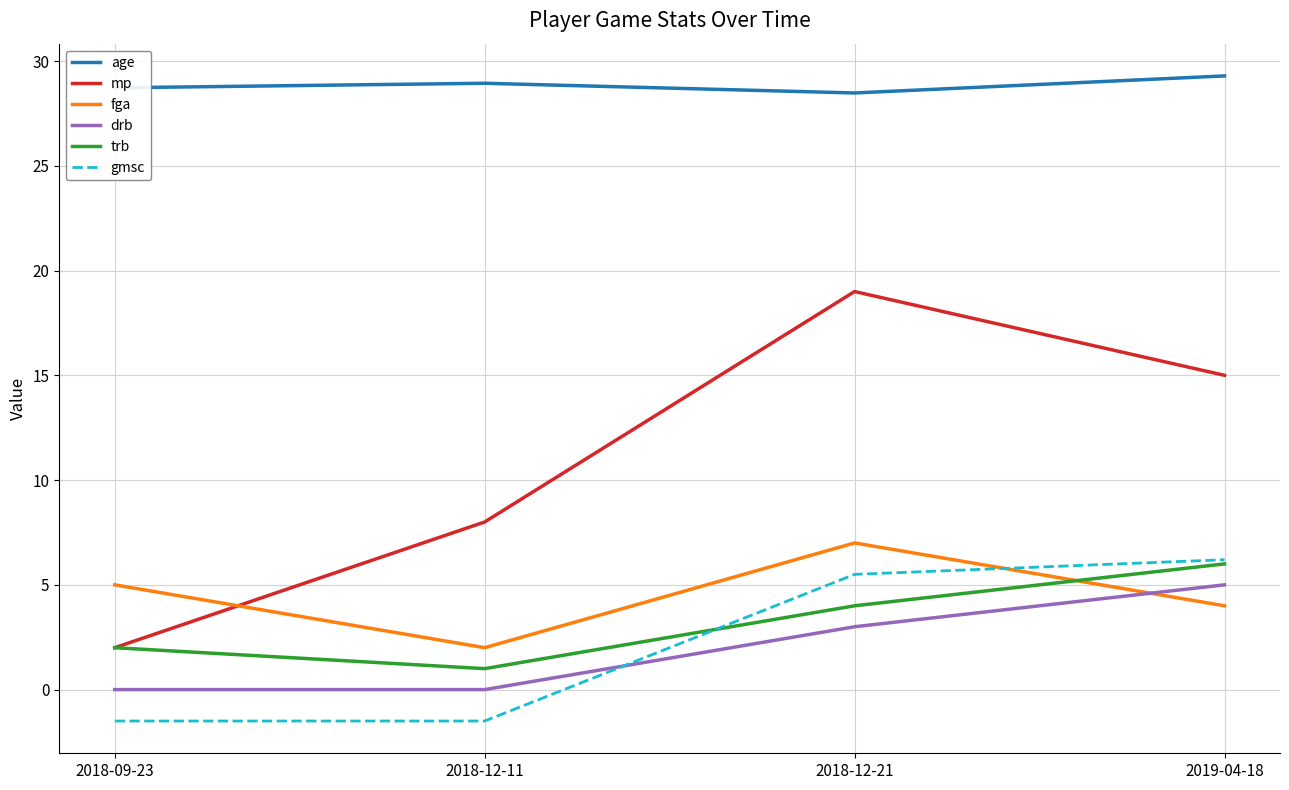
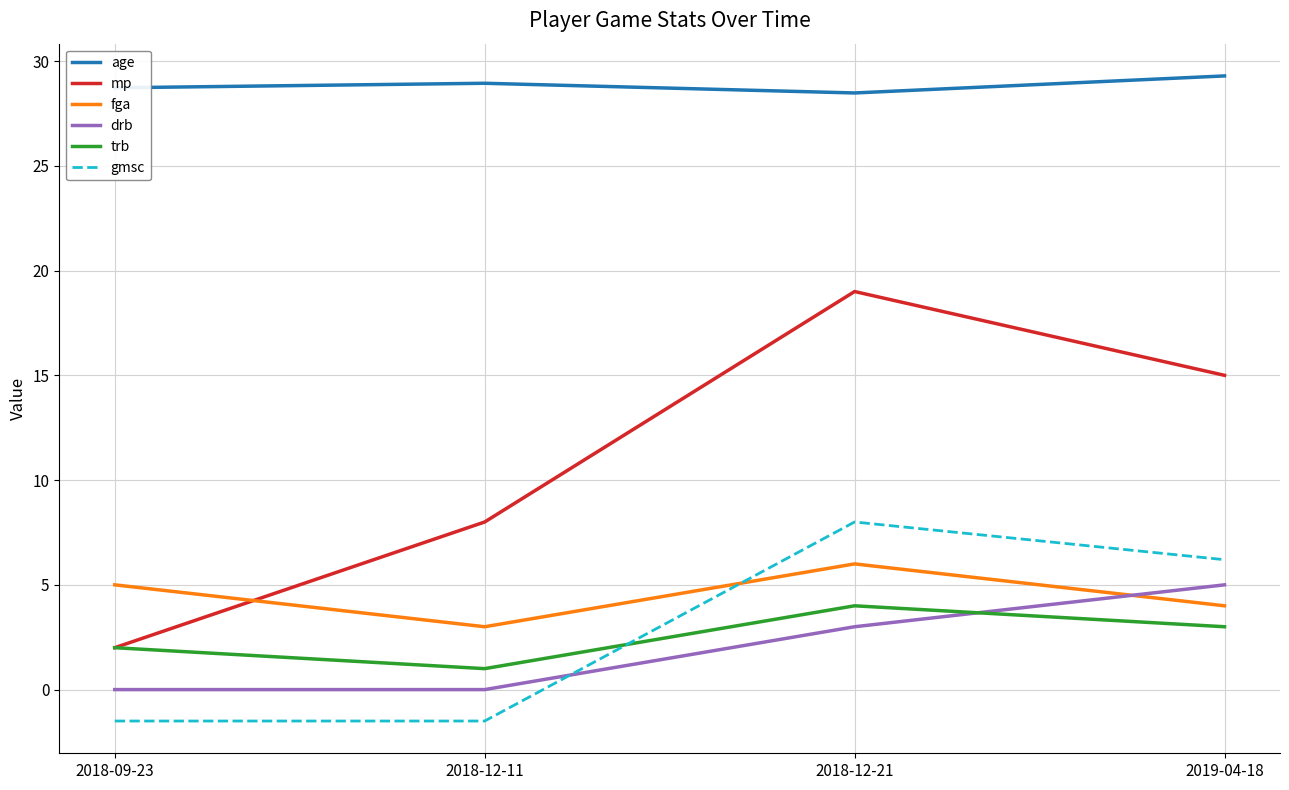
fga, 2018-12-11: 2 -> 3
fga, 2018-12-21: 7 -> 6
gmsc, 2018-12-21: 5.5 -> 8.0
trb, 2019-04-18: 6 -> 3
